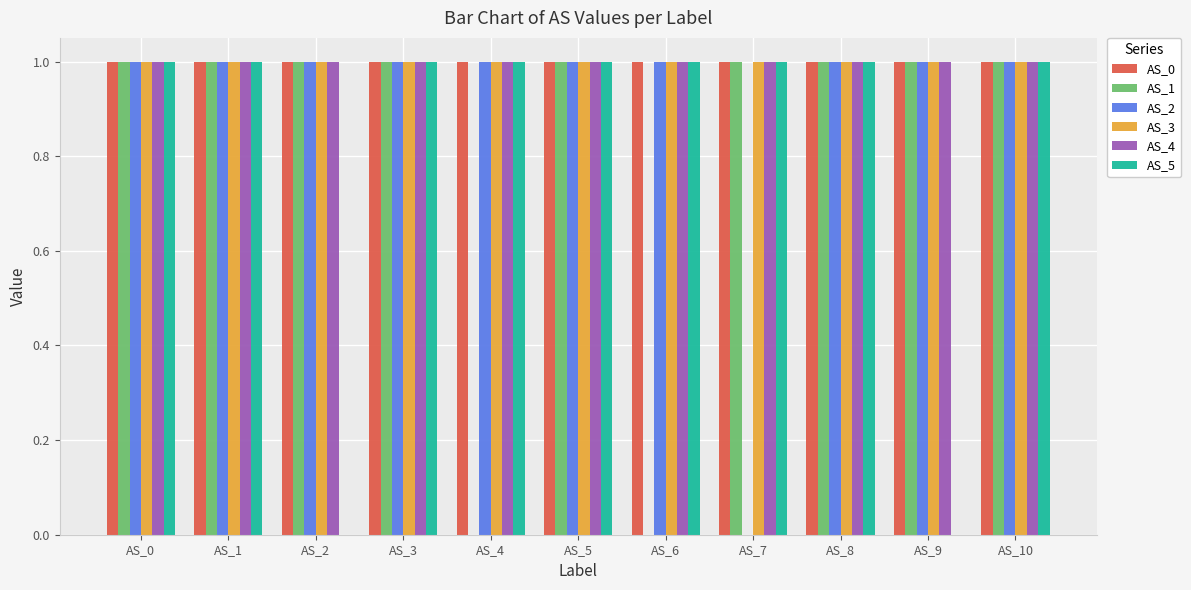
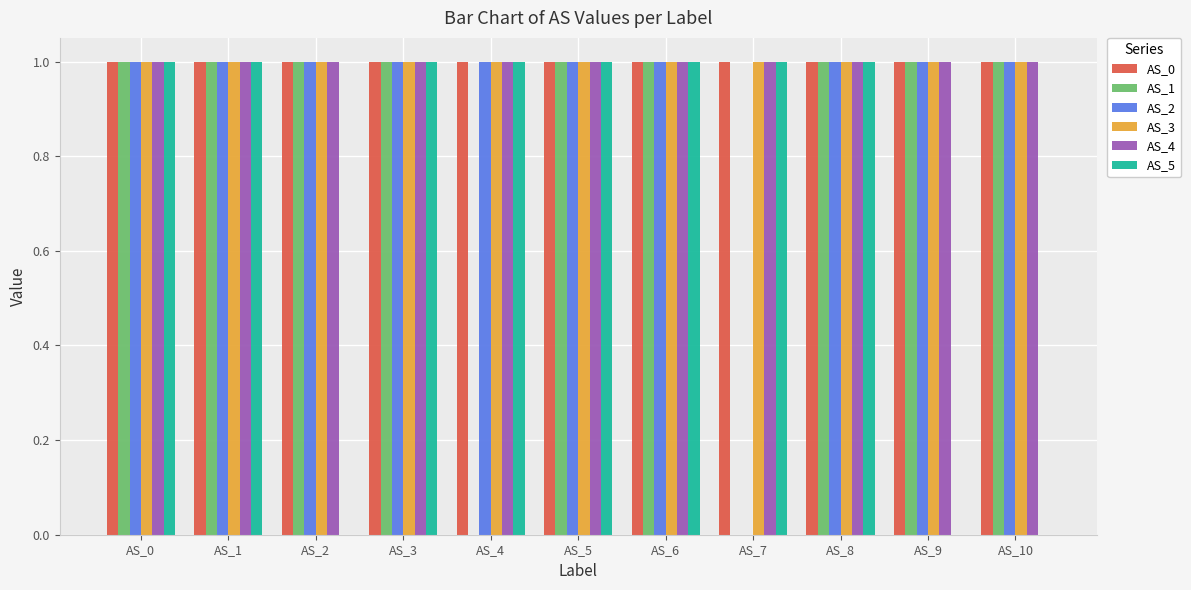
AS_1, AS_6: 0 -> 1
AS_1, AS_7: 1 -> 0
AS_5, AS_10: 1 -> 0
